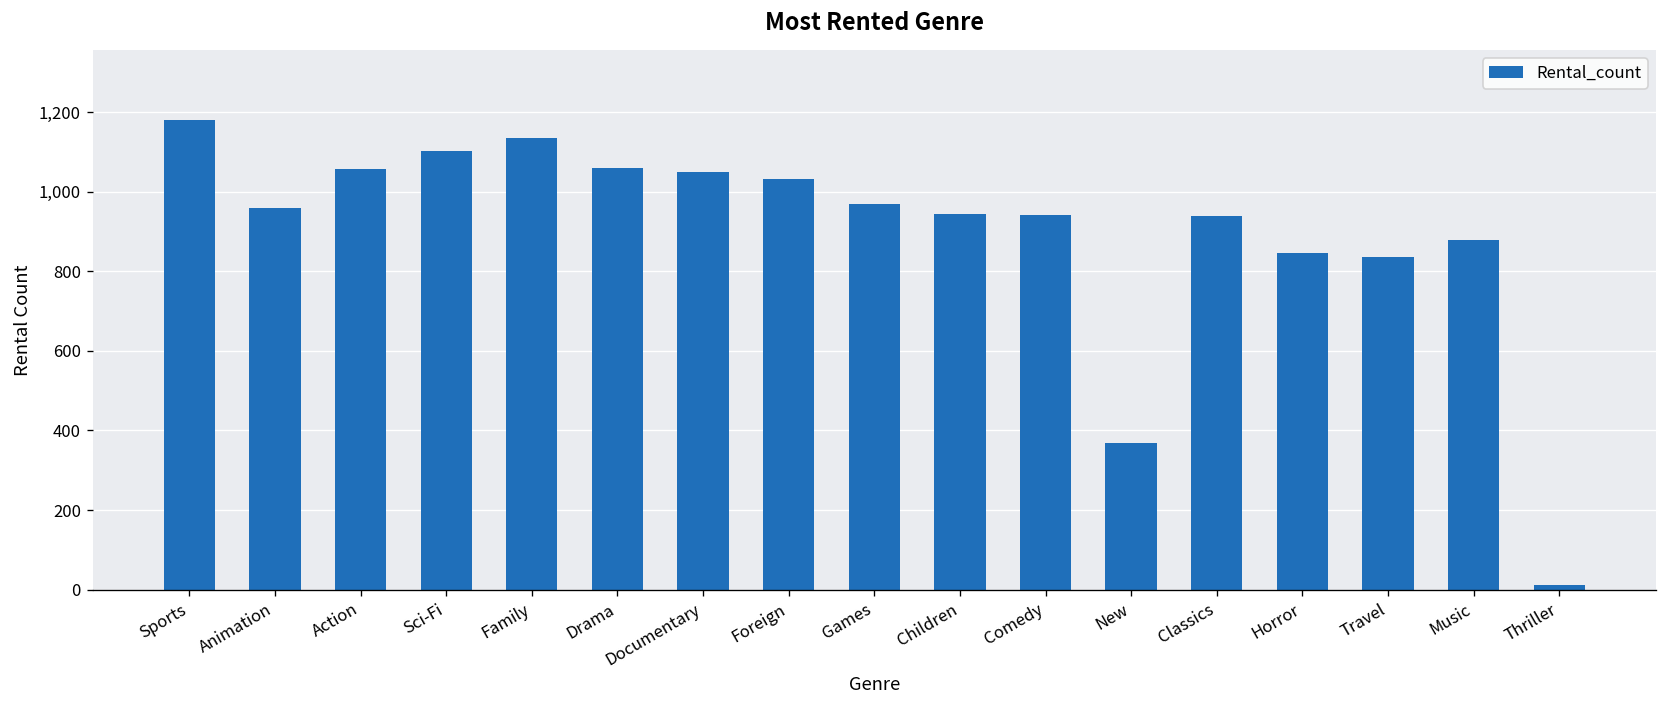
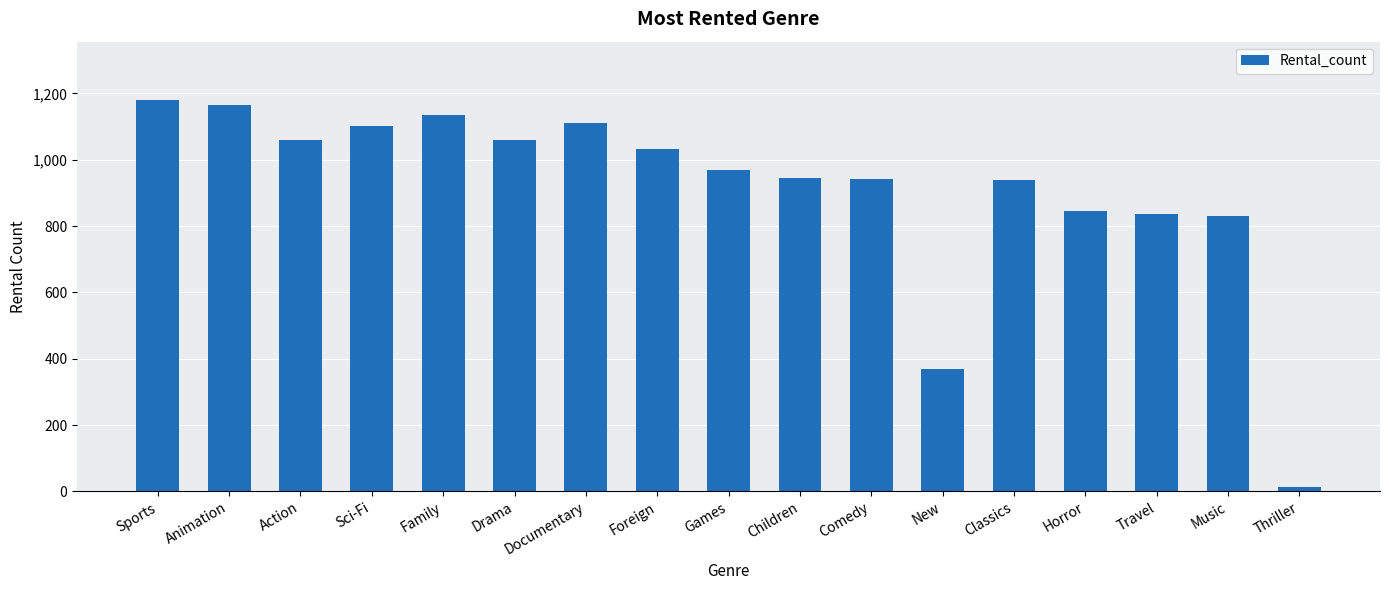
Animation: 960 -> 1,170
Documentary: 1,050 -> 1,110
Music: 880 -> 830
